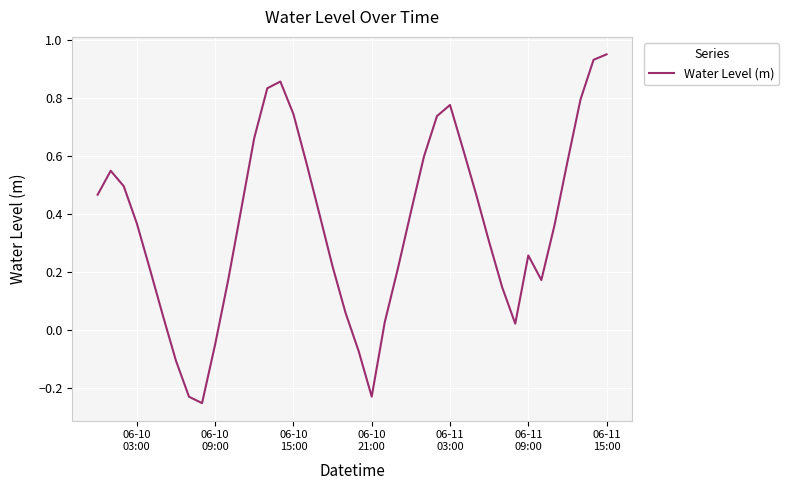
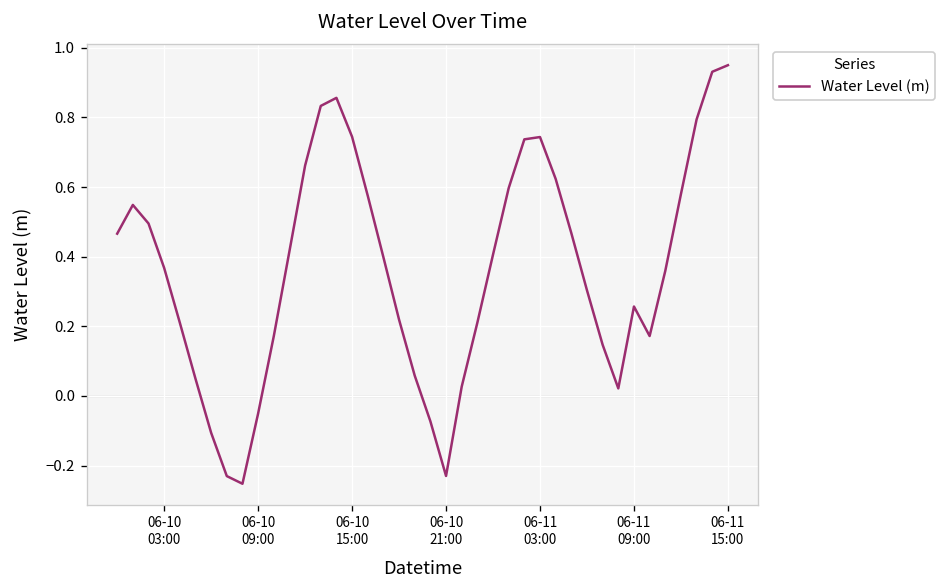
06-11 03:00: 0.78 -> 0.74
